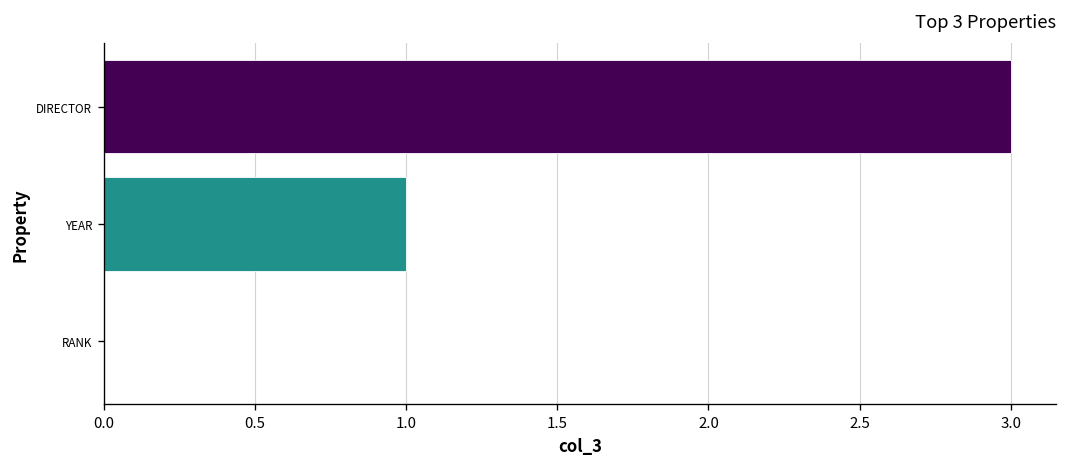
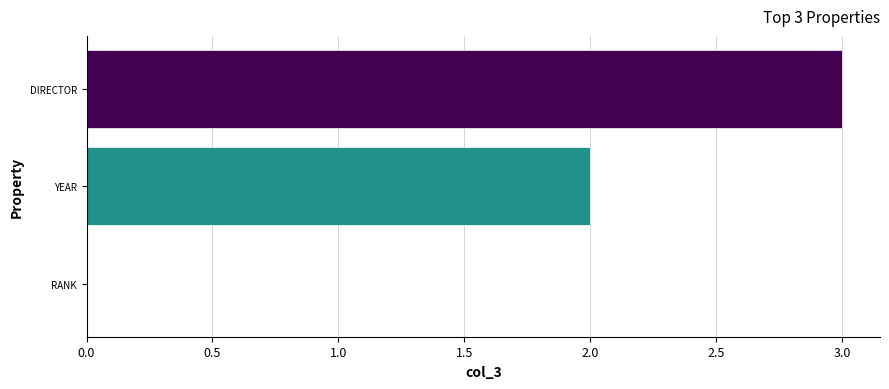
YEAR: 1 -> 2
